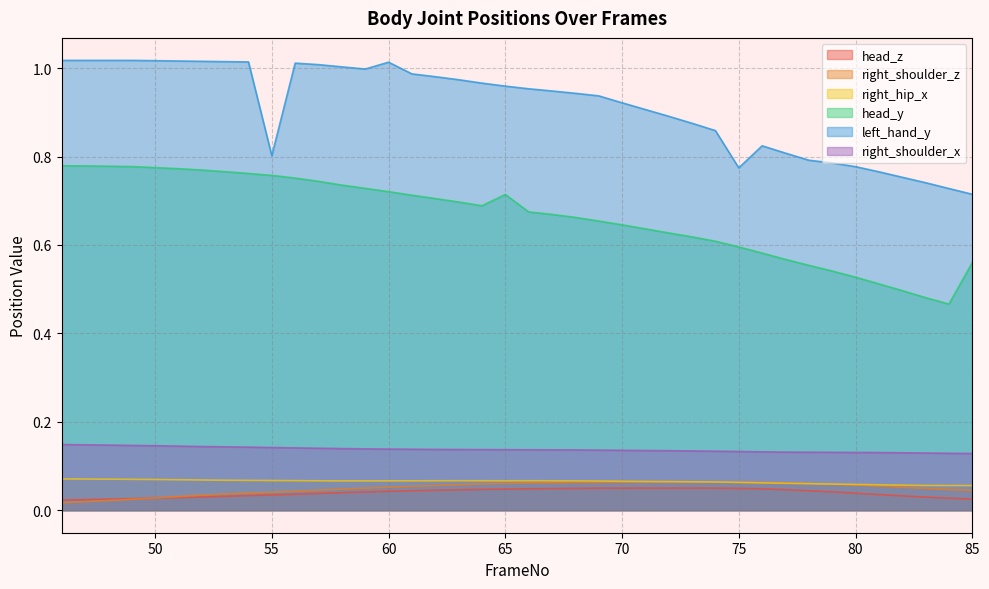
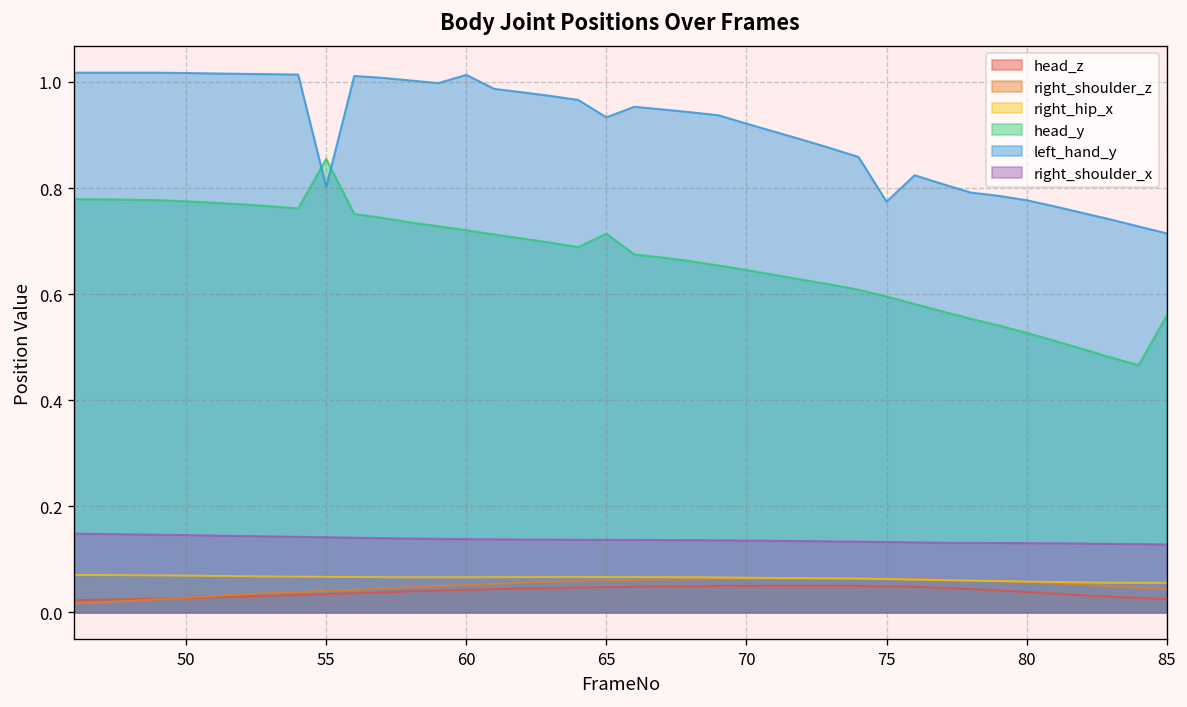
head_y, 55: 0.76 -> 0.85
left_hand_y, 65: 0.96 -> 0.93
